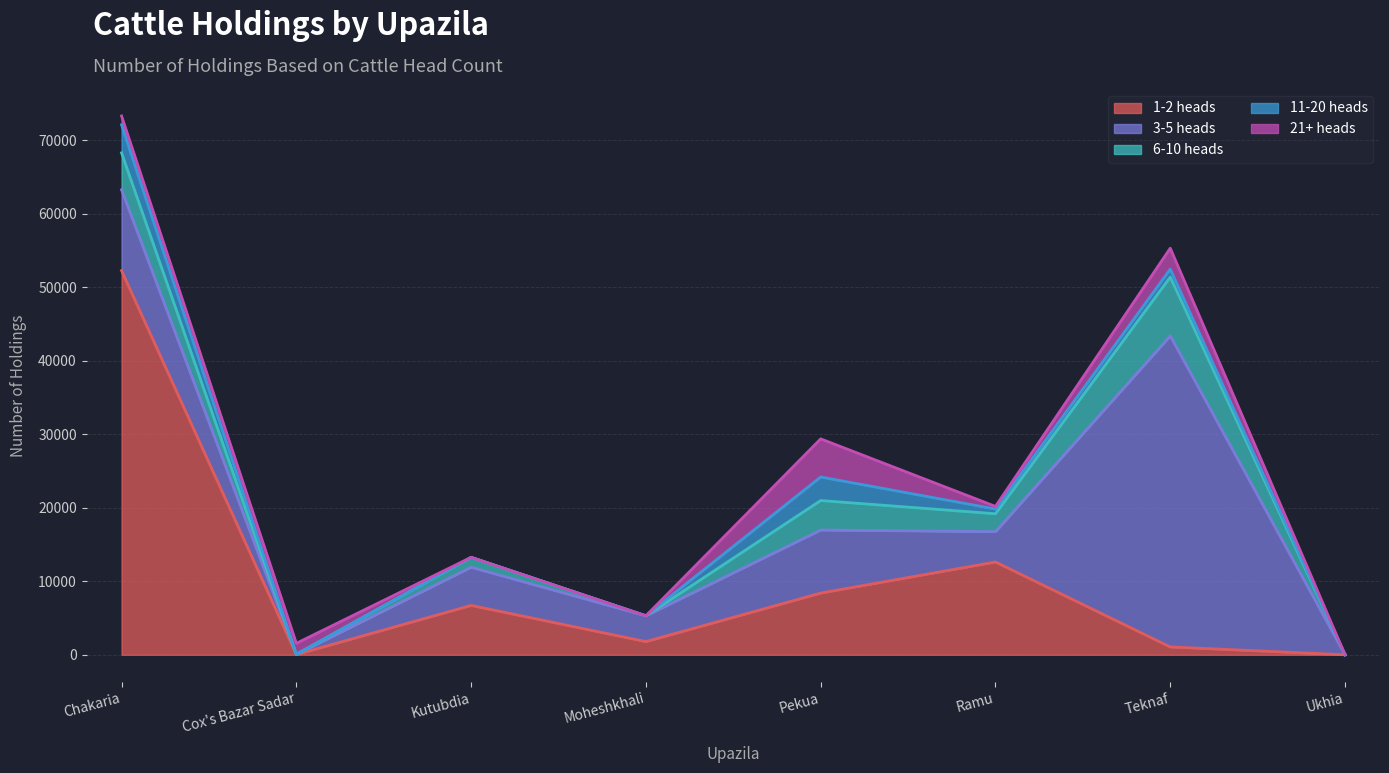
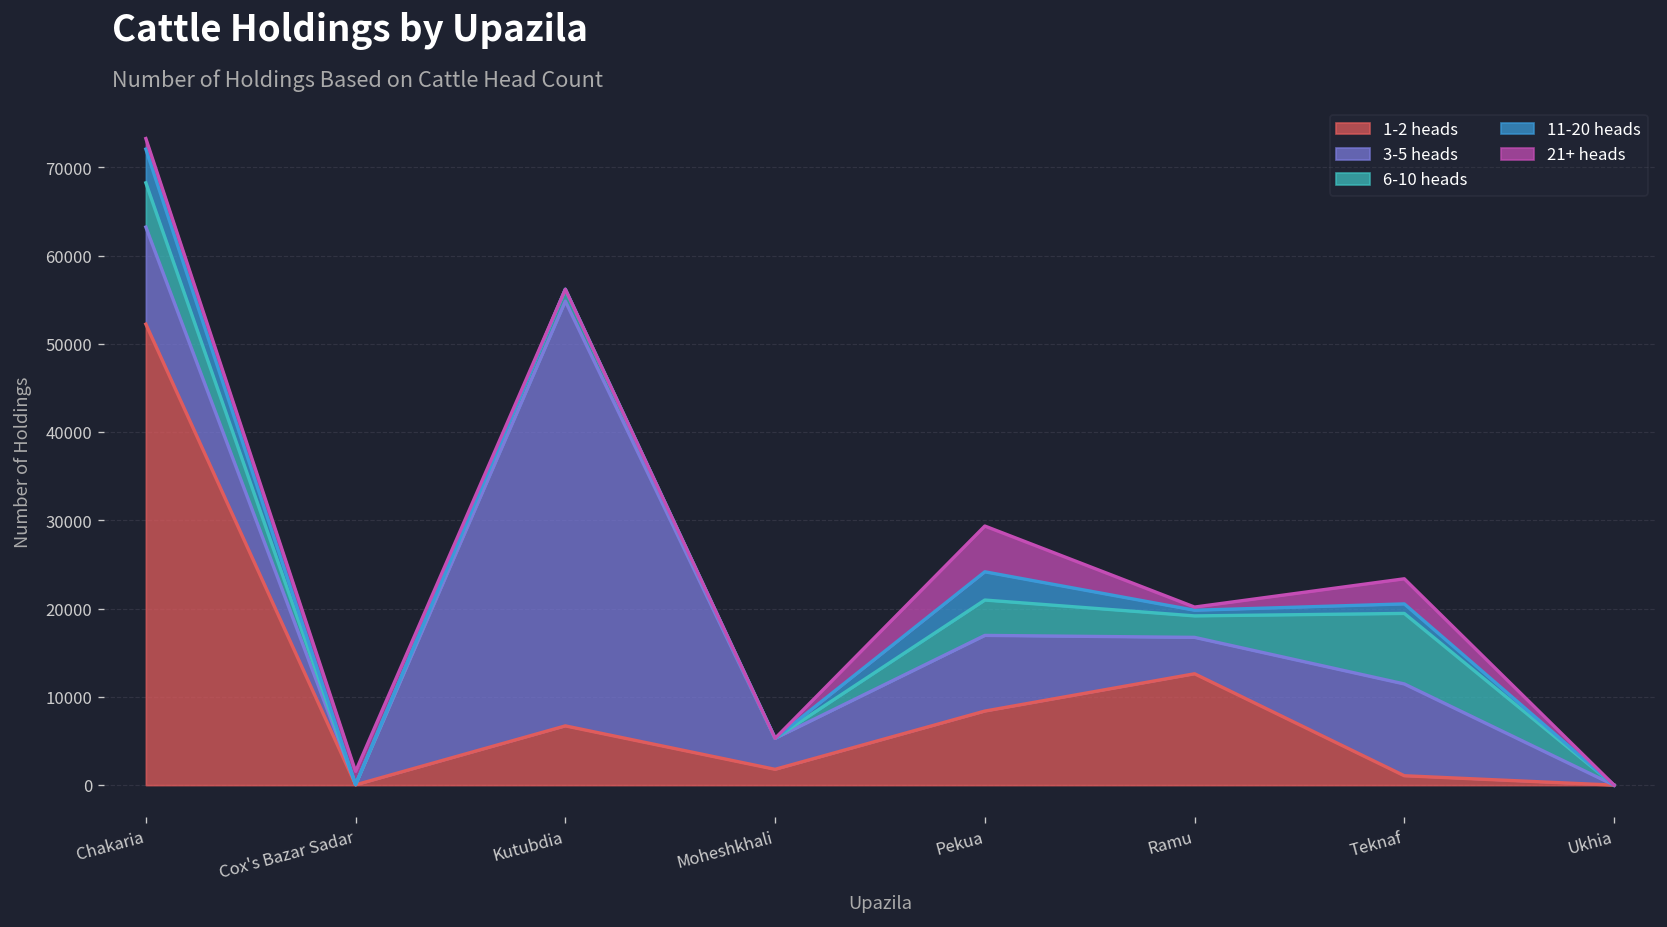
3-5 heads, Kutubdia: 5000 -> 48000
3-5 heads, Teknaf: 42000 -> 10000
